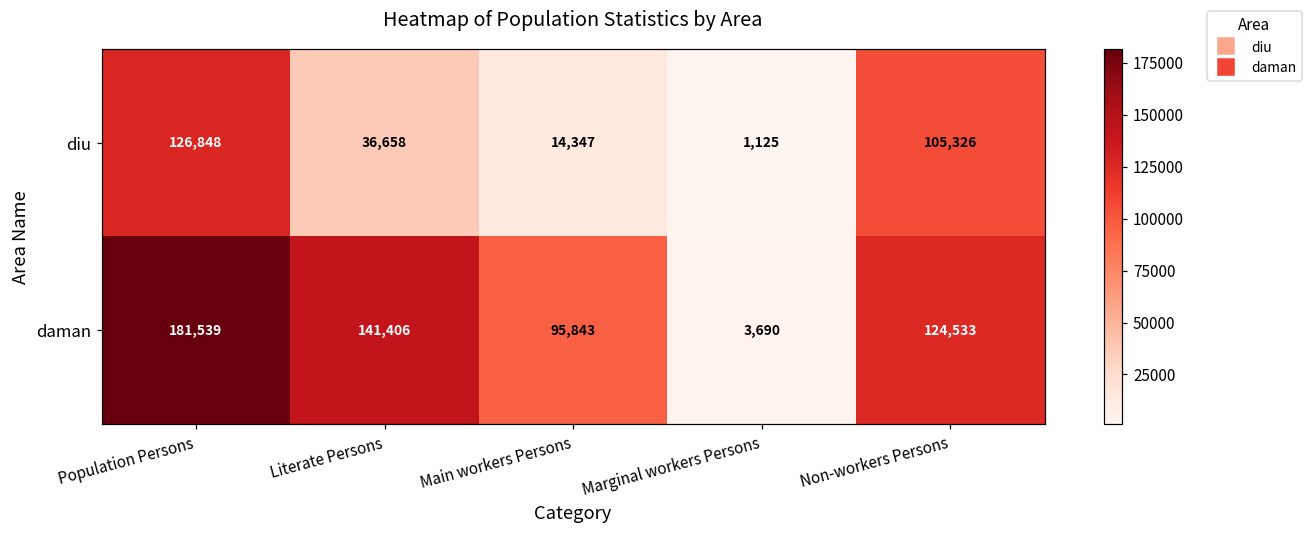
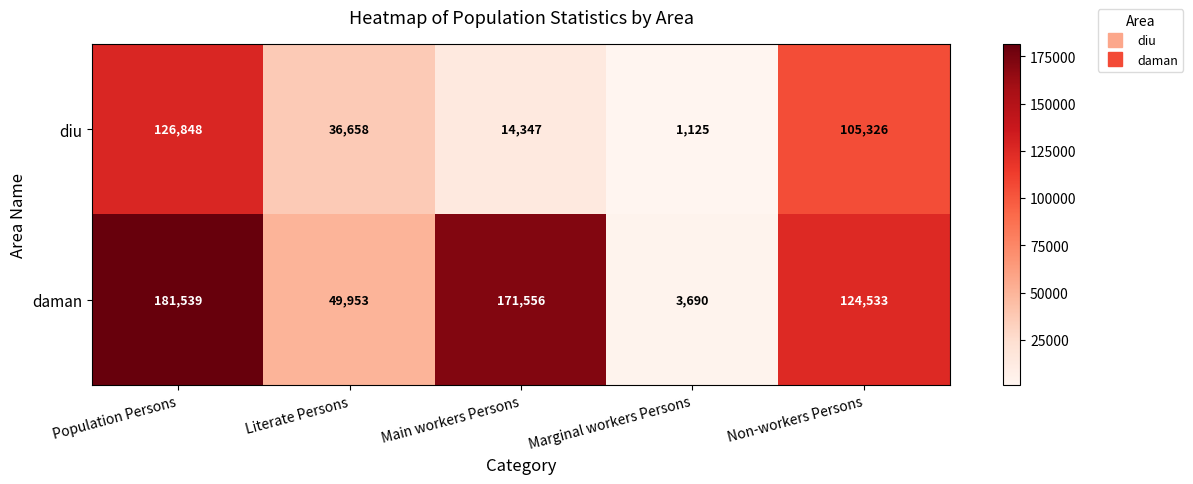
daman, Literate Persons: 141,406 -> 49,953
daman, Main workers Persons: 95,843 -> 171,556
